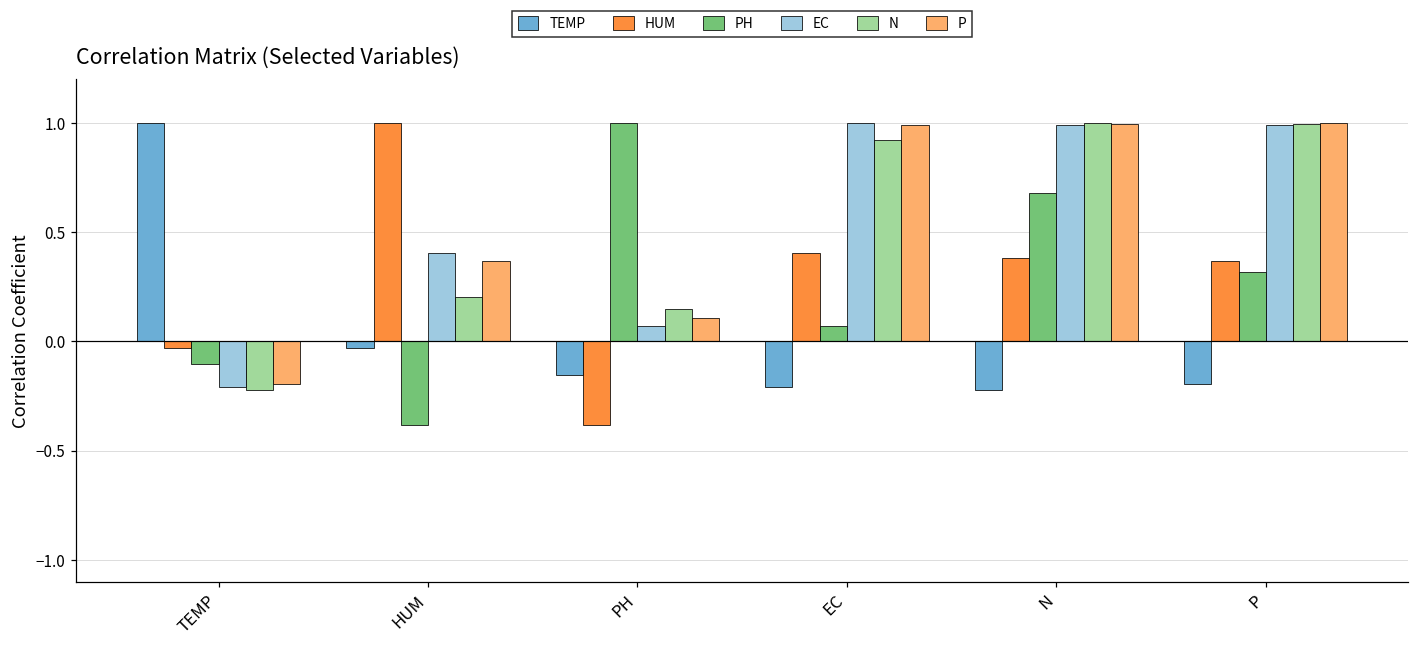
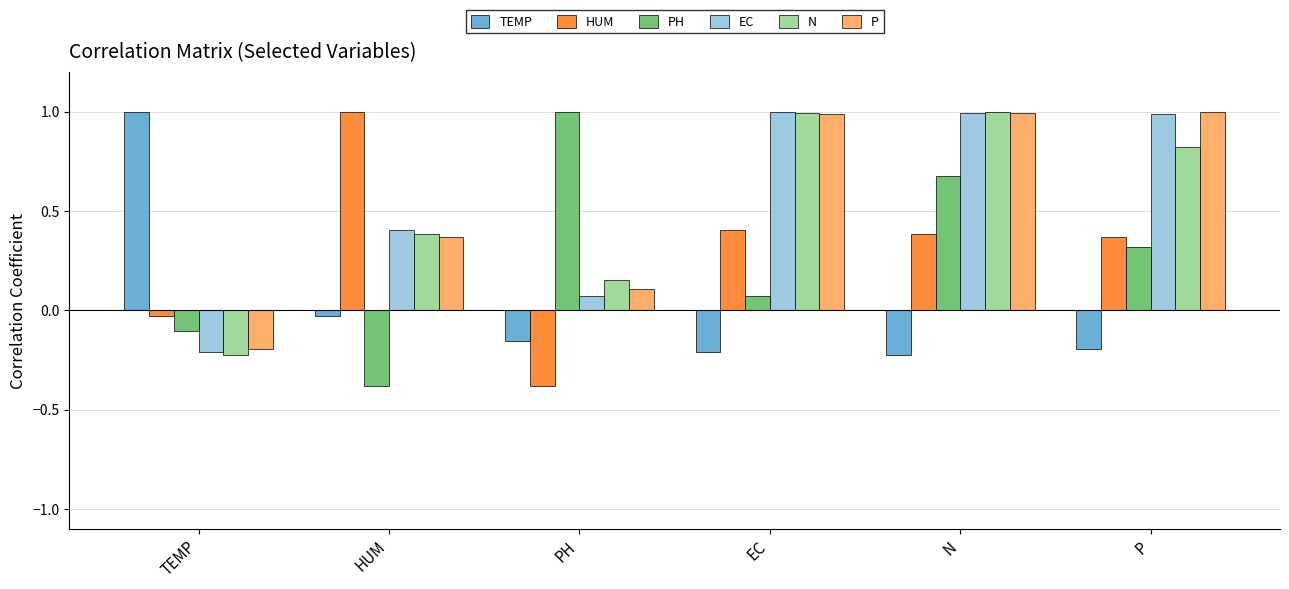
N, HUM: 0.20 -> 0.38
N, EC: 0.92 -> 0.99
N, P: 1.00 -> 0.82
